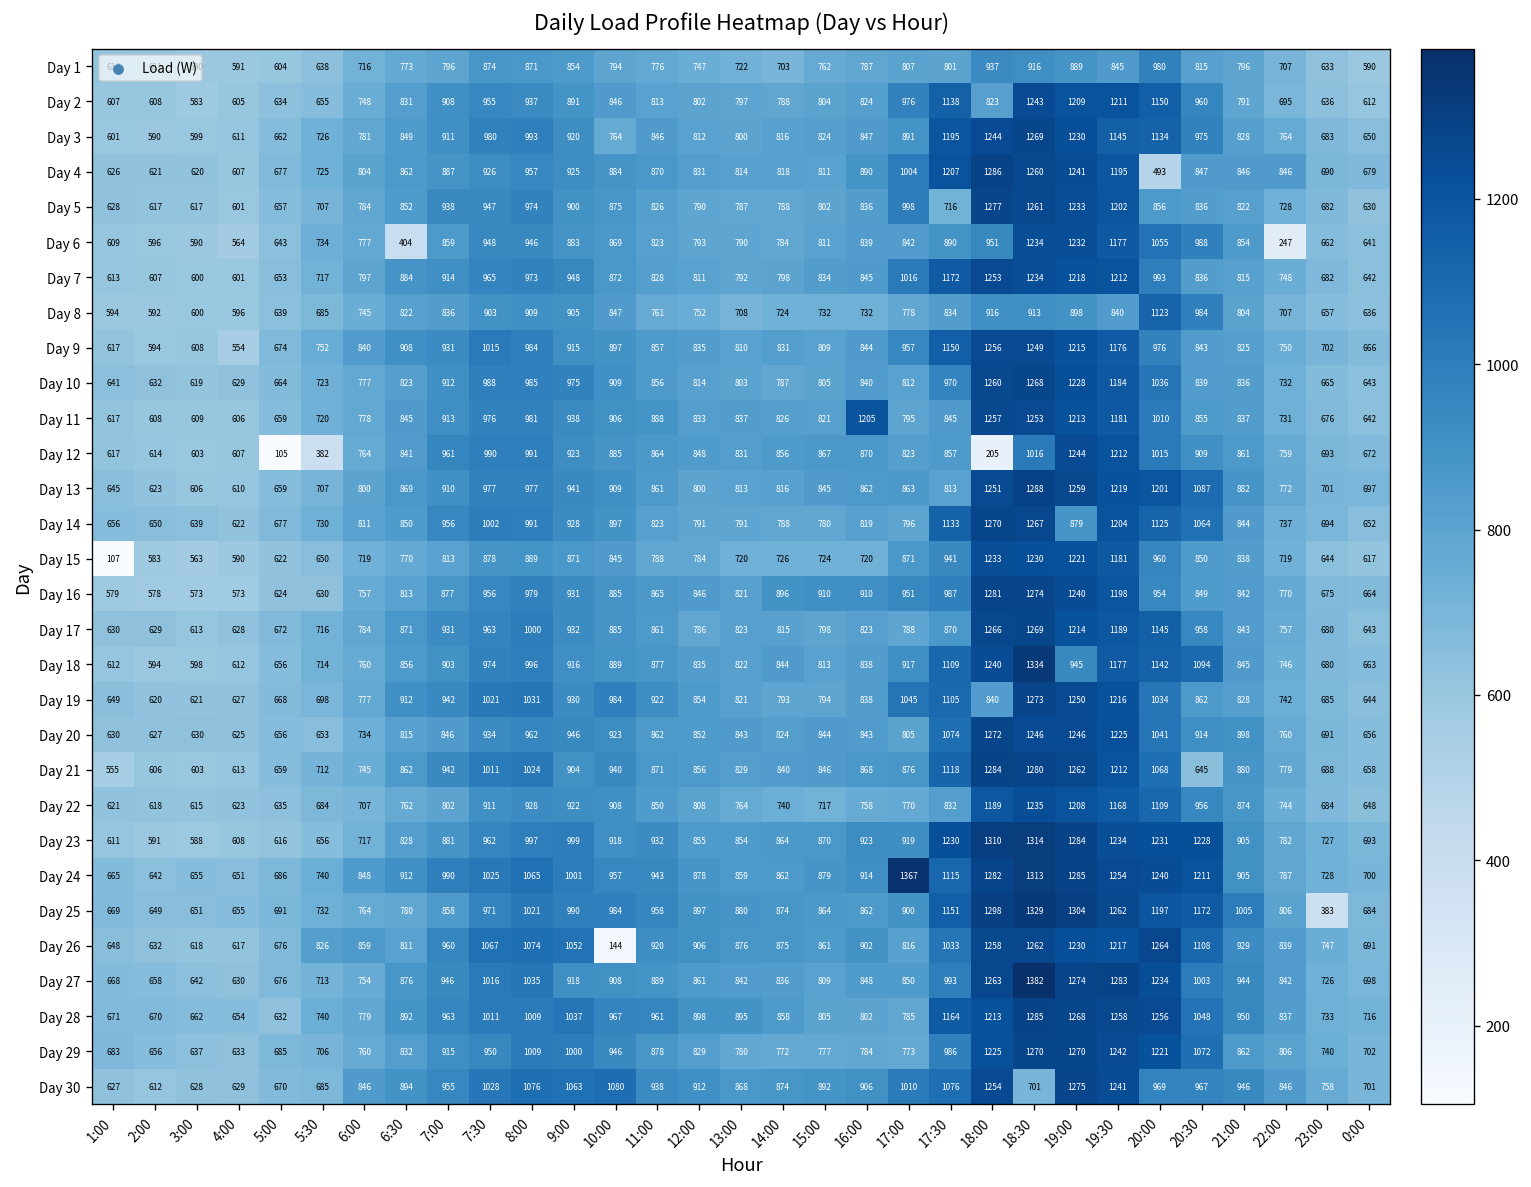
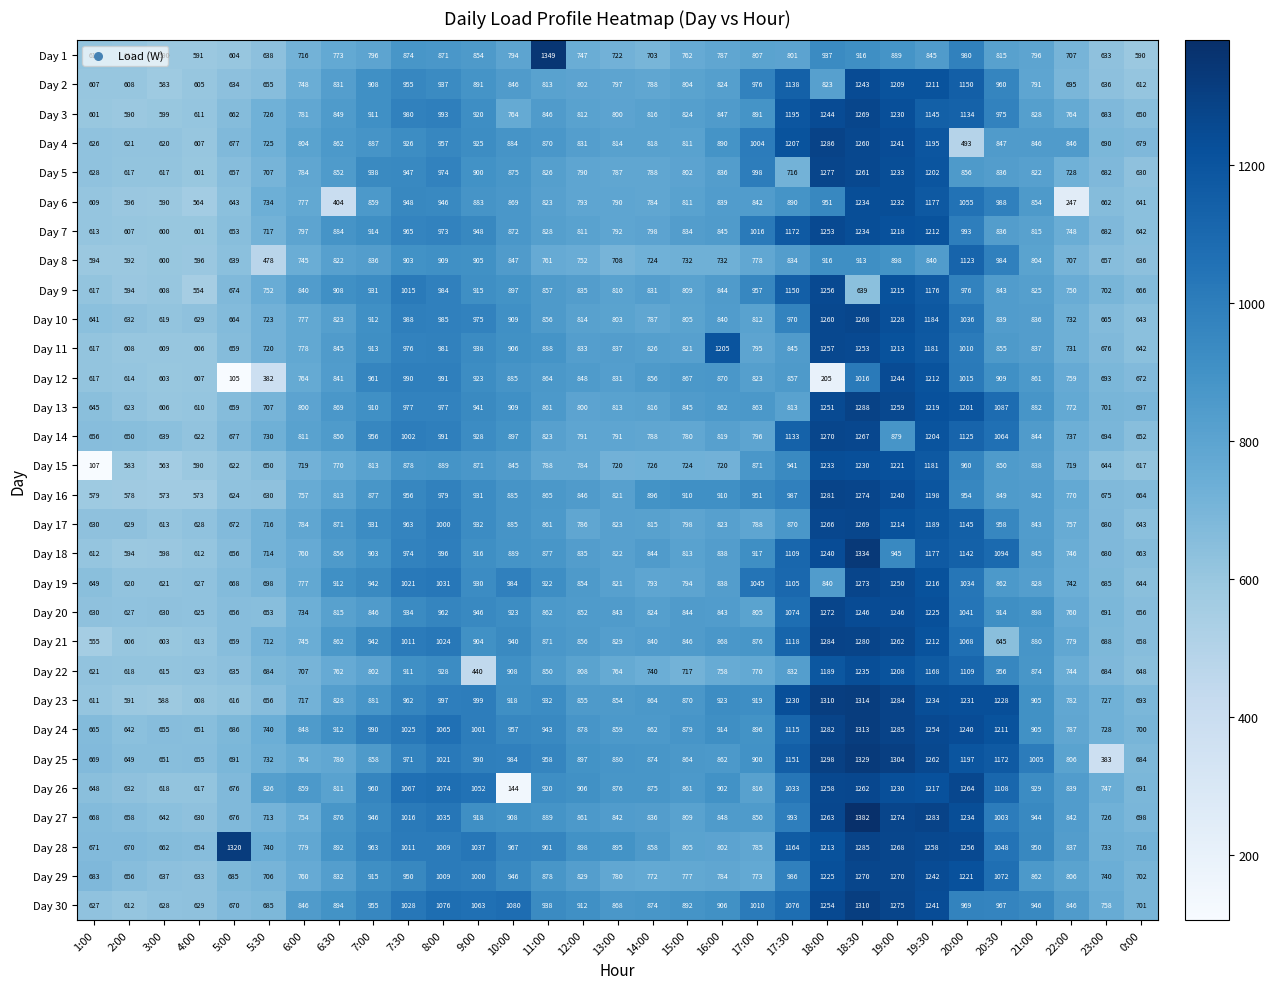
Day 1, 11:00: 776 -> 1349
Day 8, 5:30: 685 -> 478
Day 9, 18:30: 1249 -> 639
Day 22, 9:00: 922 -> 440
Day 24, 17:00: 1367 -> 896
Day 28, 5:00: 632 -> 1320
Day 30, 18:30: 701 -> 1310
